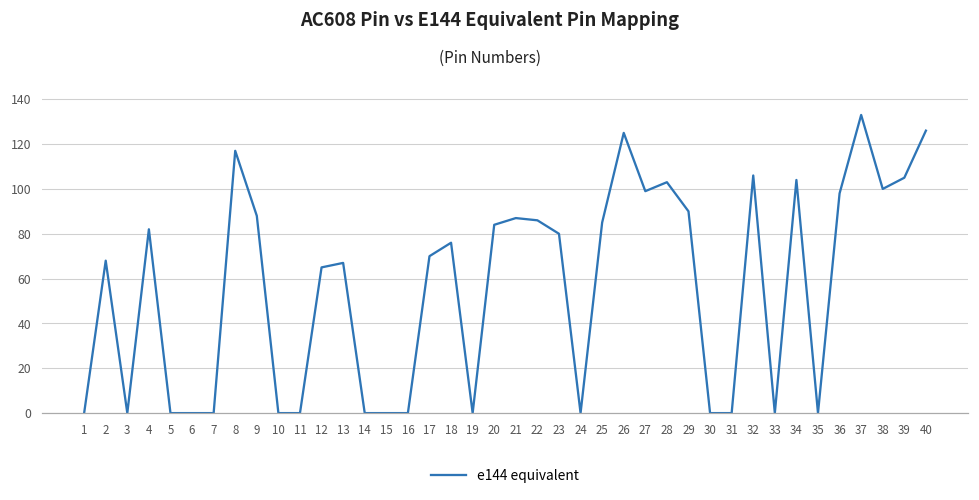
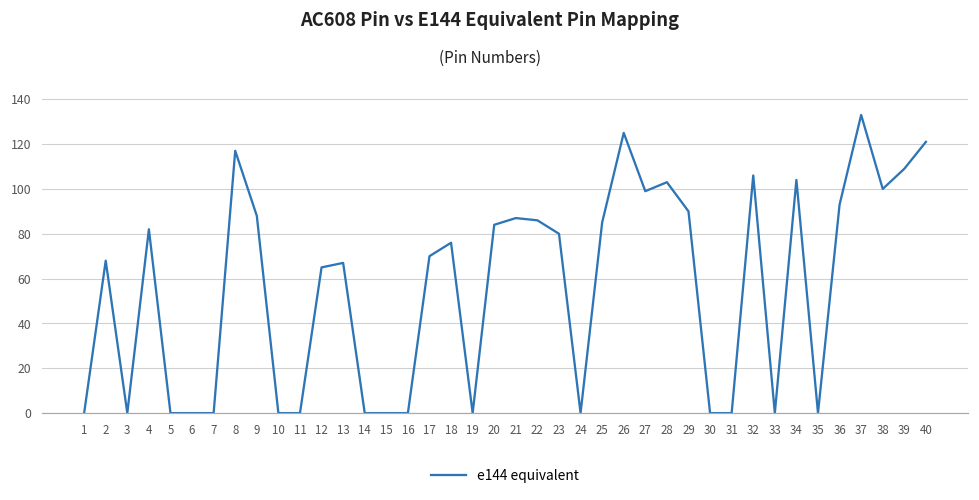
36: 98 -> 93
39: 105 -> 109
40: 126 -> 121
